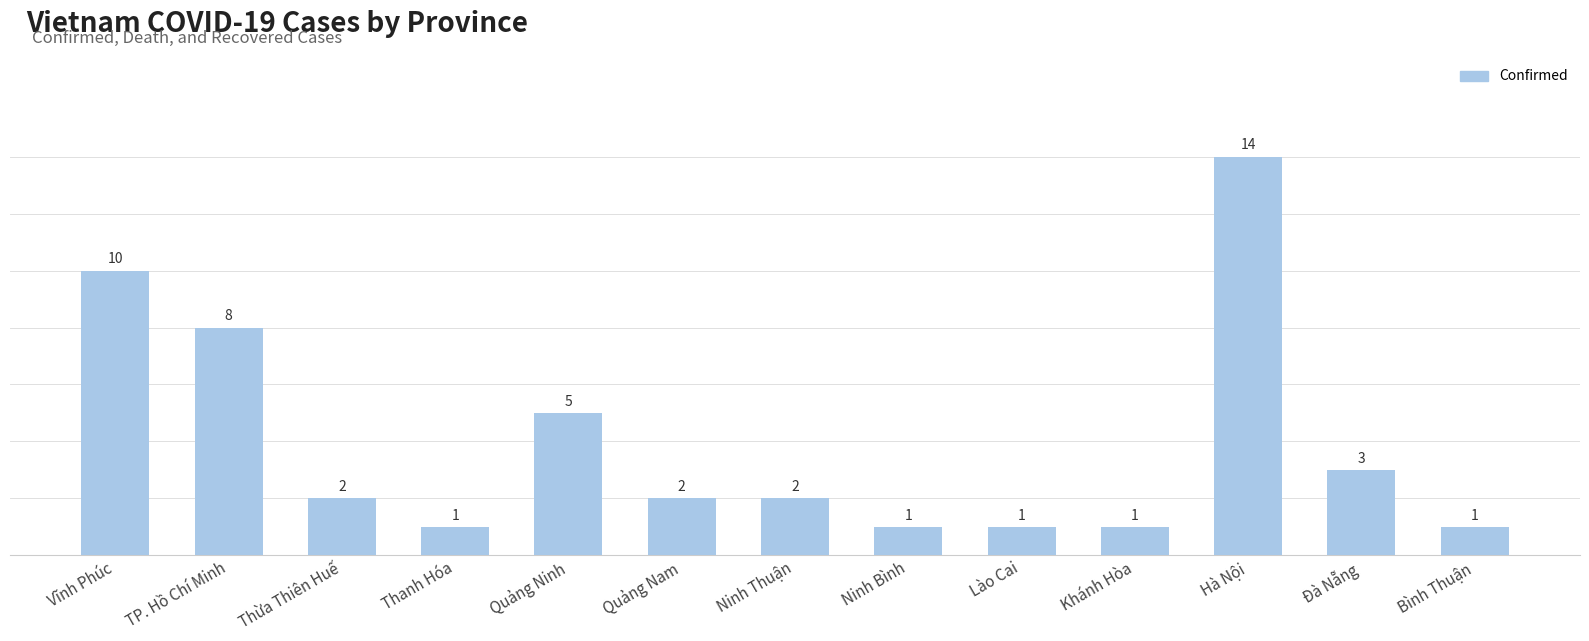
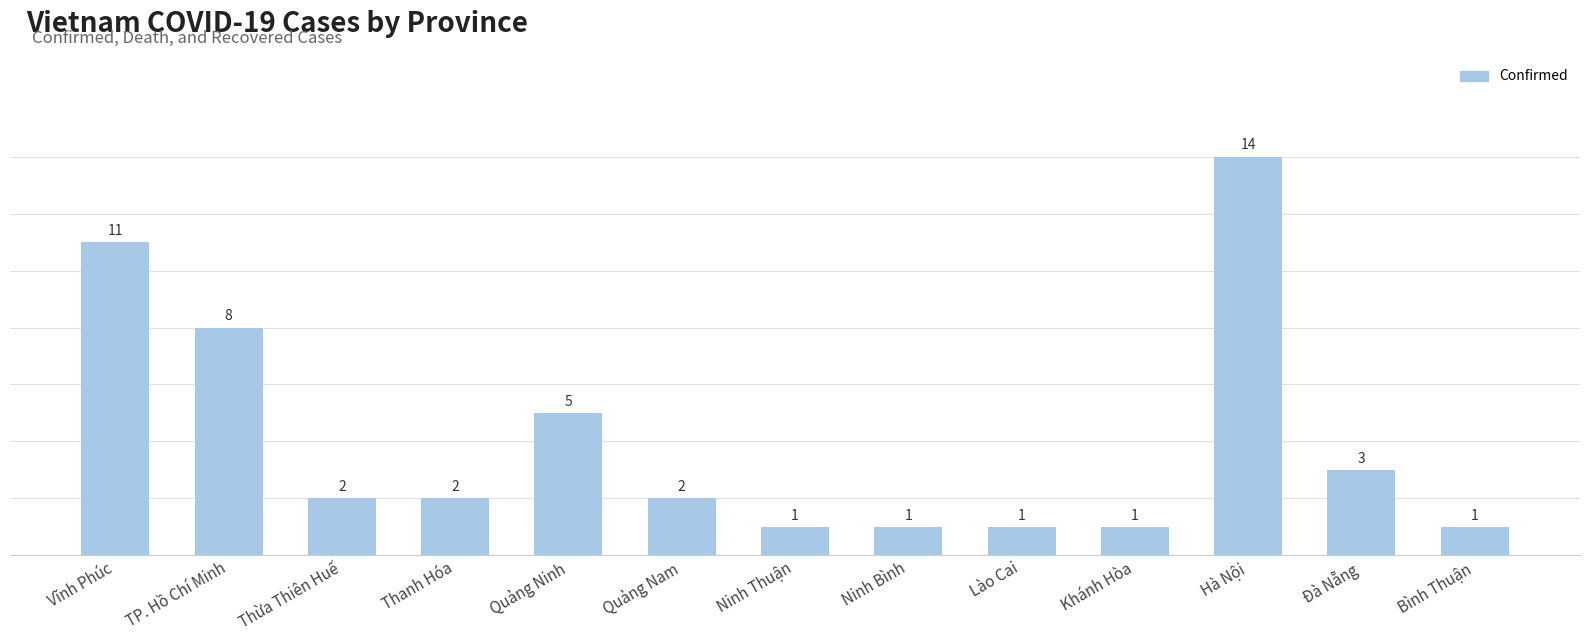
Vĩnh Phúc: 10 -> 11
Thanh Hóa: 1 -> 2
Ninh Thuận: 2 -> 1
